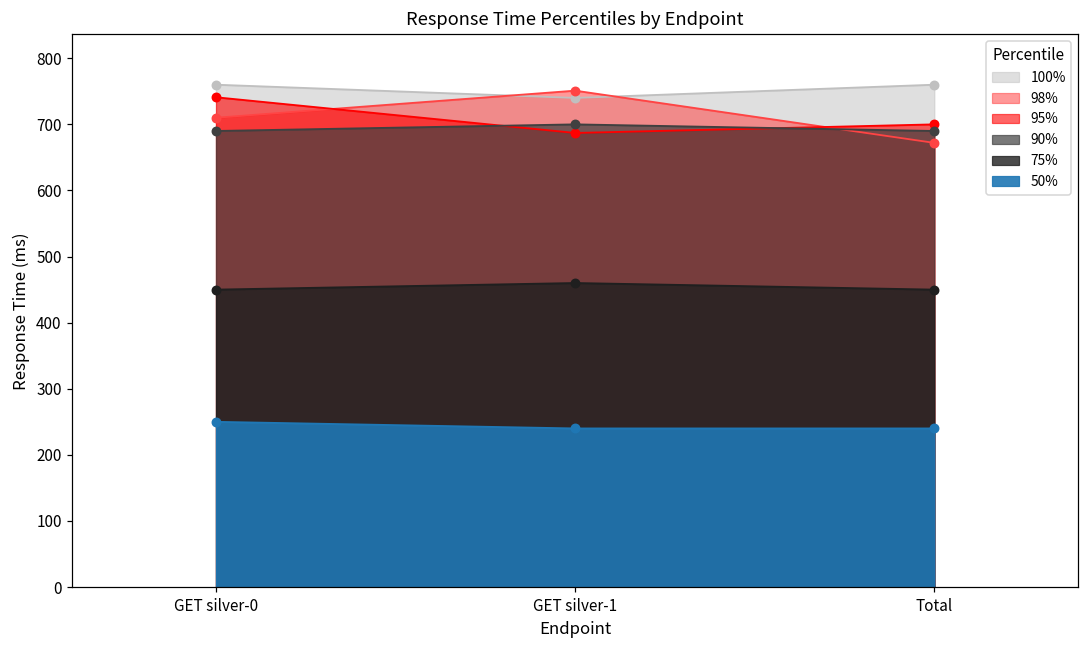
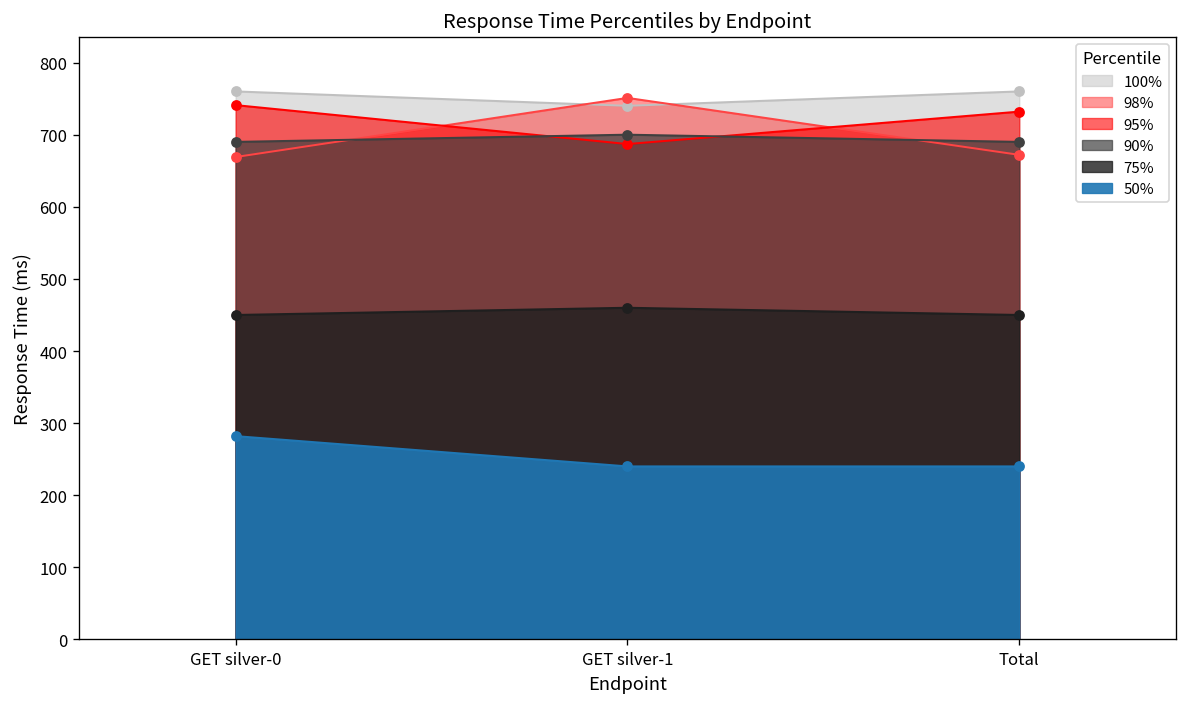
98%, GET silver-0: 710 -> 670
50%, GET silver-0: 250 -> 280
95%, Total: 700 -> 730
